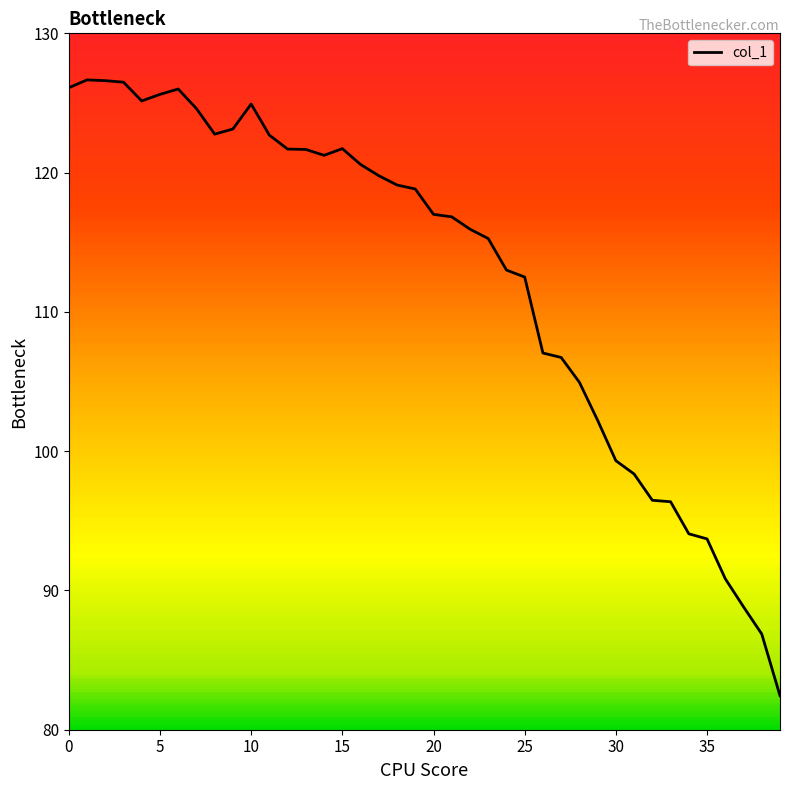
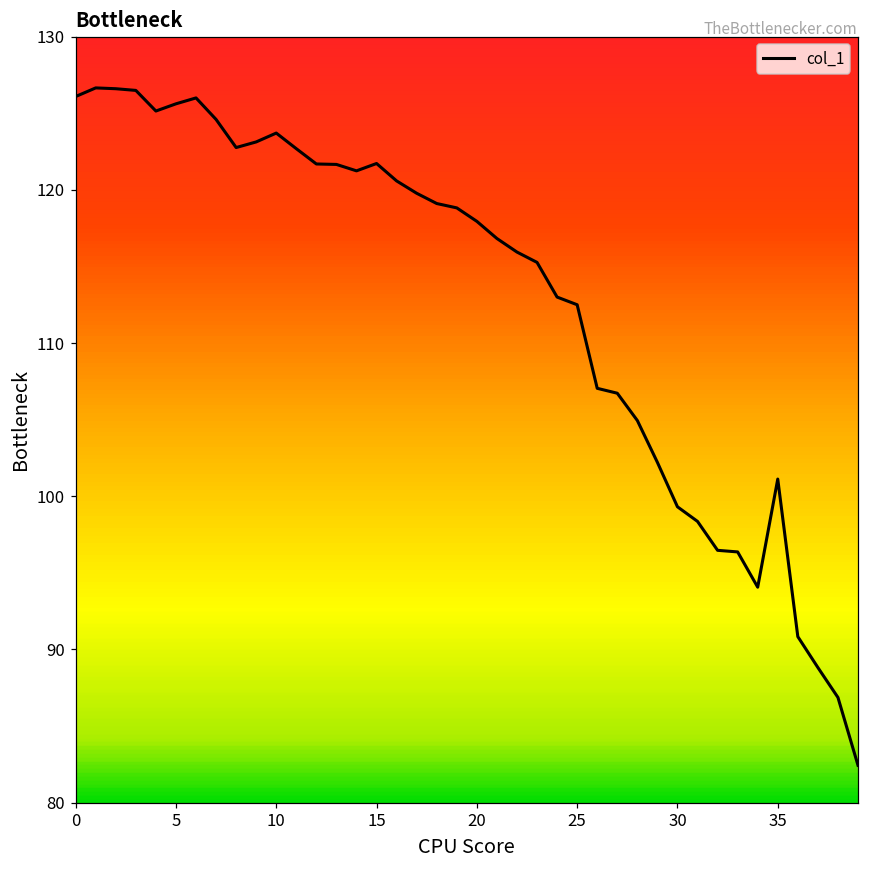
10: 124.9 -> 123.7
20: 117.0 -> 117.9
35: 93.7 -> 101.1
